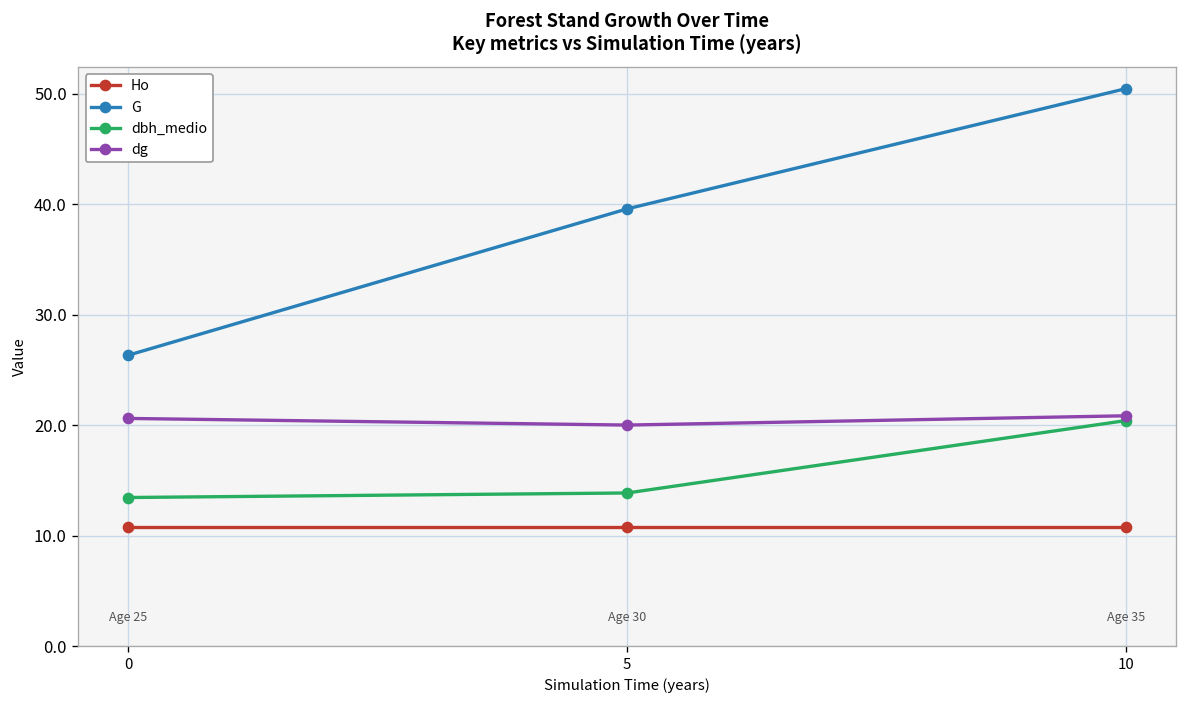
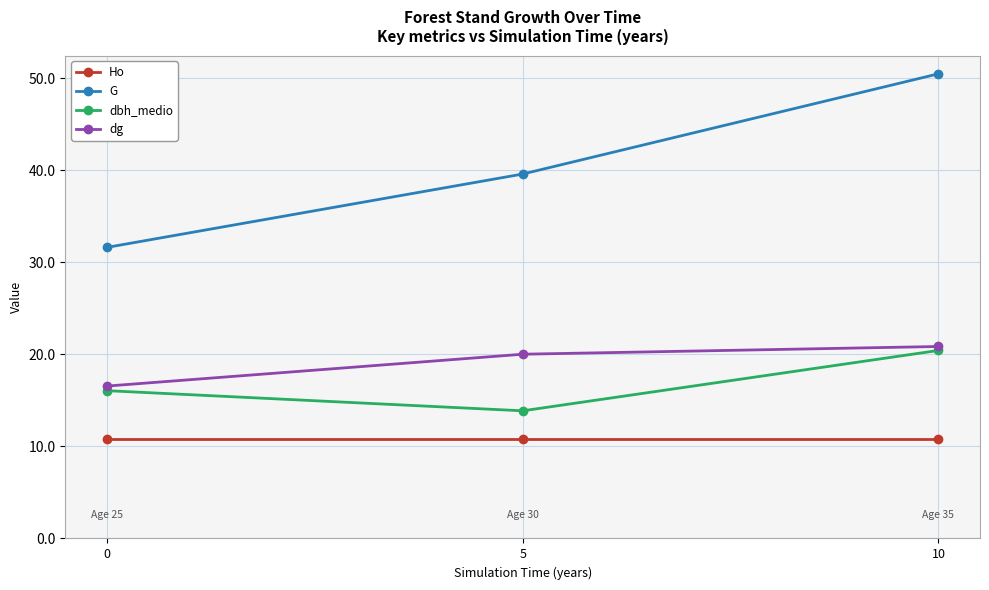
G, 0: 26 -> 32
dbh_medio, 0: 13 -> 16
dg, 0: 21 -> 17
